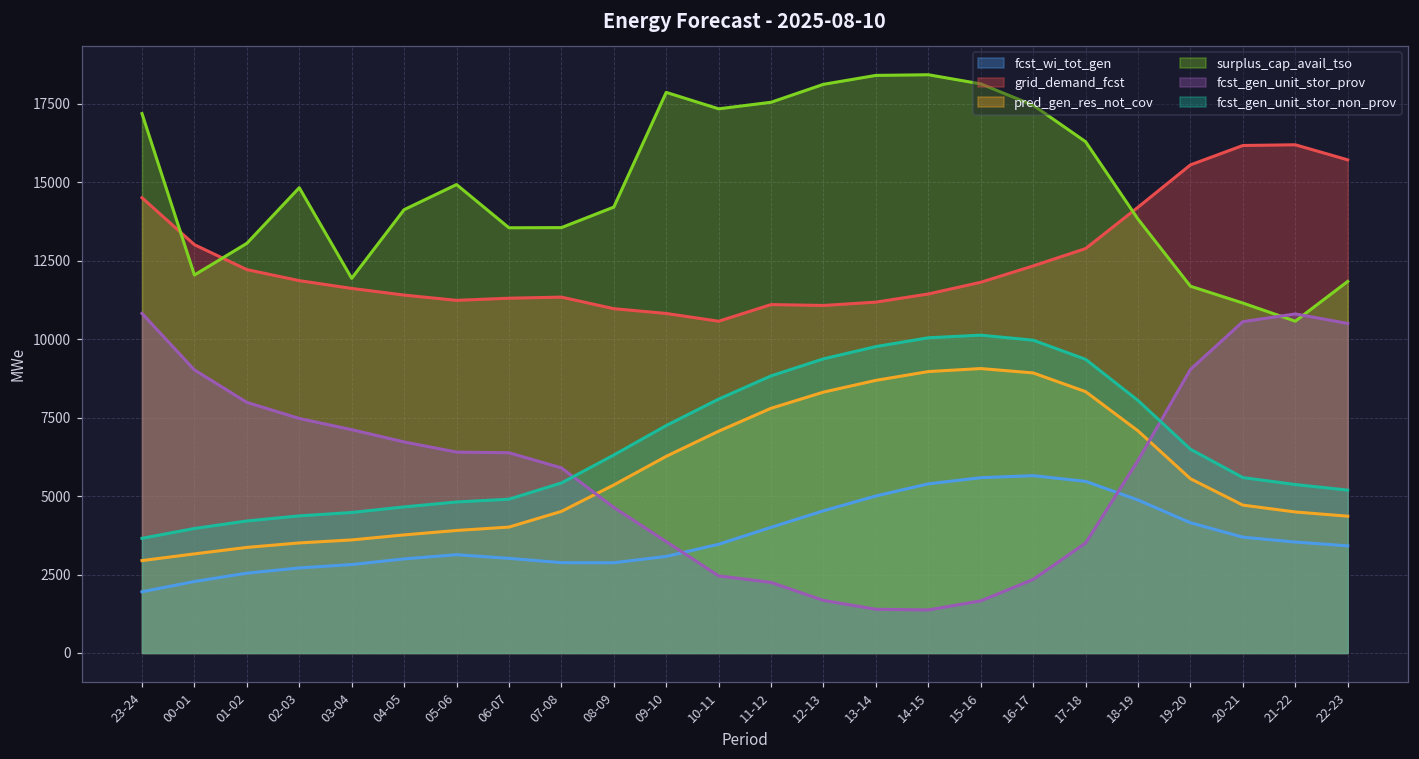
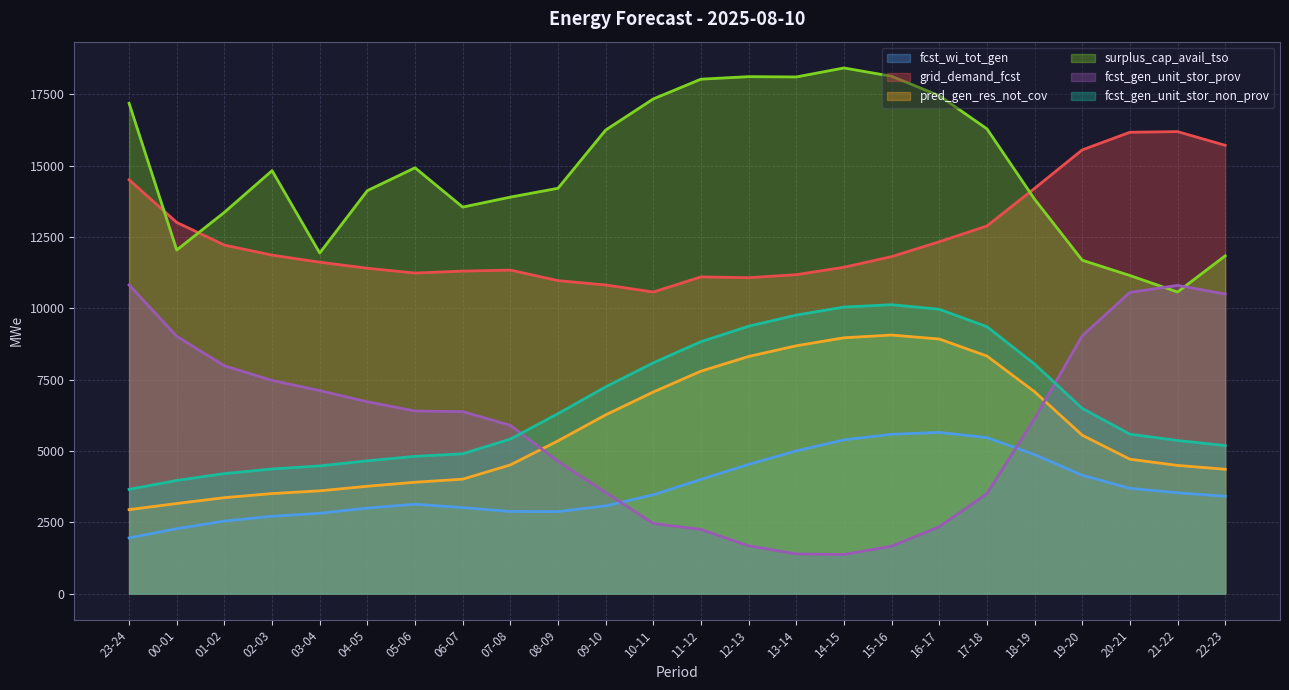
surplus_cap_avail_tso, 01-02: 13100 -> 13400
surplus_cap_avail_tso, 07-08: 13600 -> 13900
surplus_cap_avail_tso, 09-10: 17900 -> 16300
surplus_cap_avail_tso, 11-12: 17600 -> 18000
surplus_cap_avail_tso, 13-14: 18400 -> 18100
